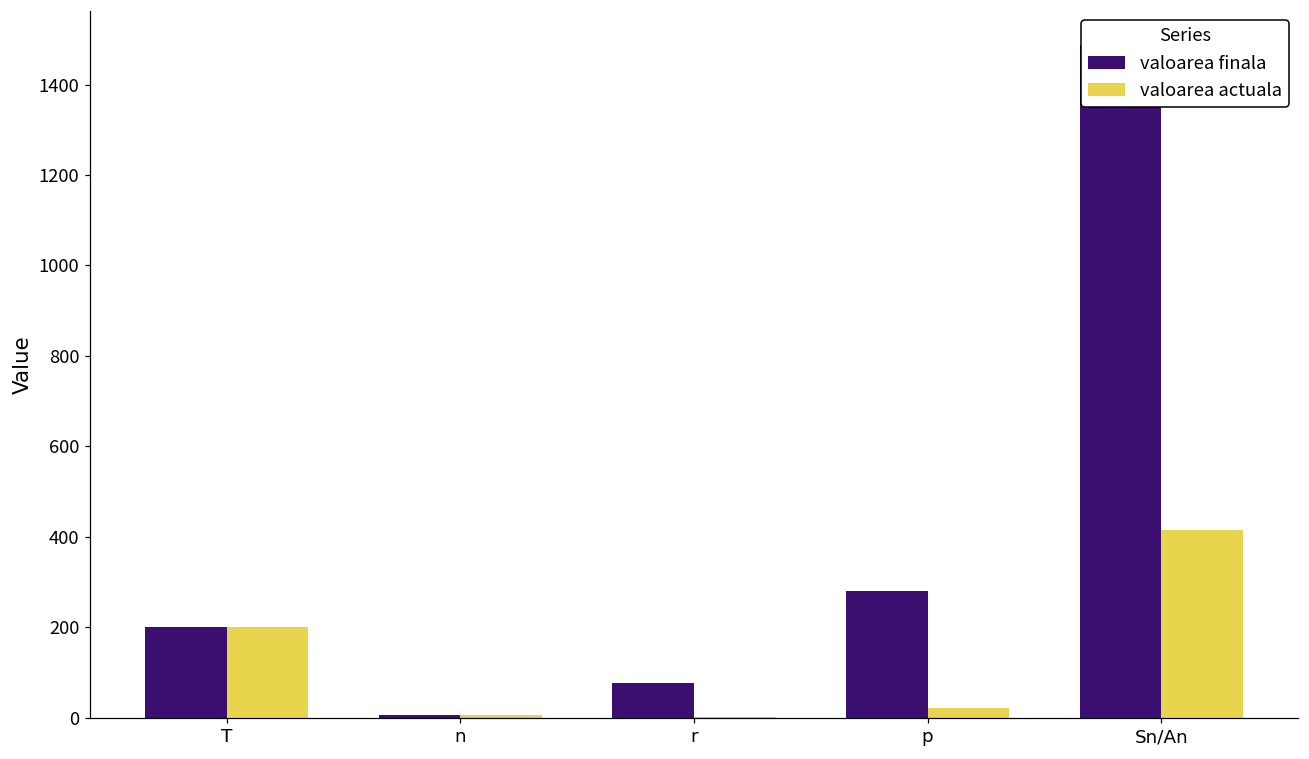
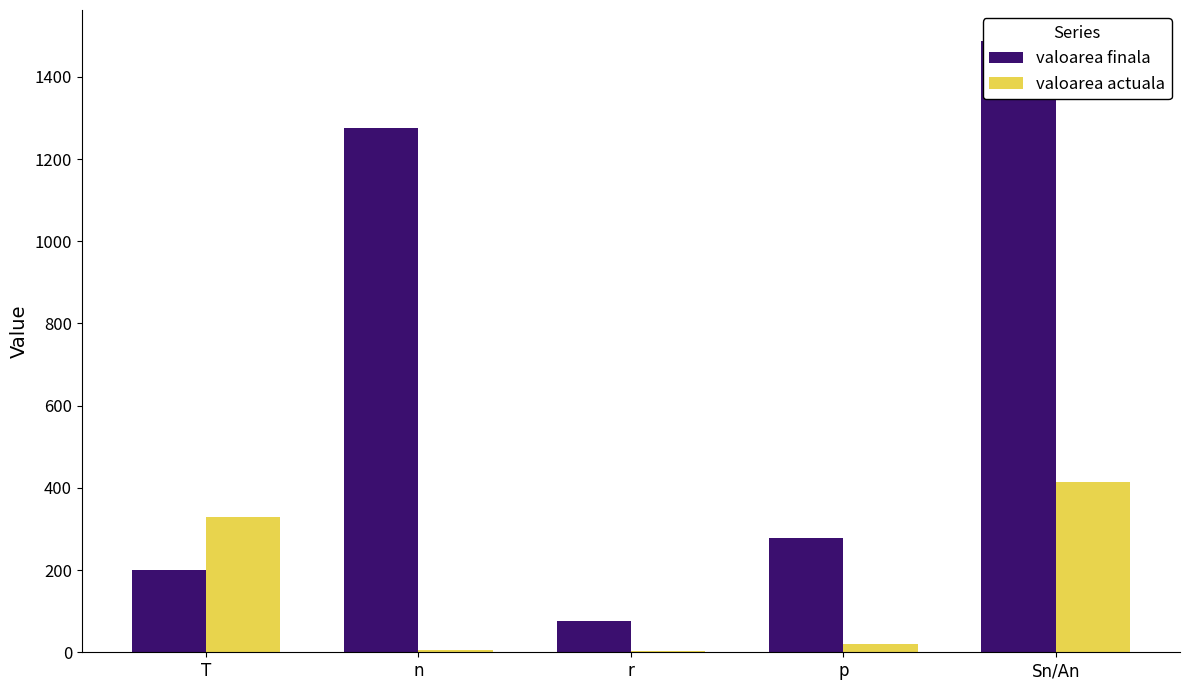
valoarea actuala, T: 200 -> 330
valoarea finala, n: 10 -> 1280
